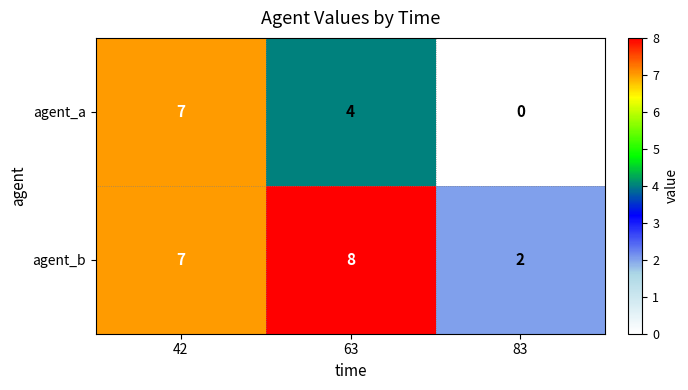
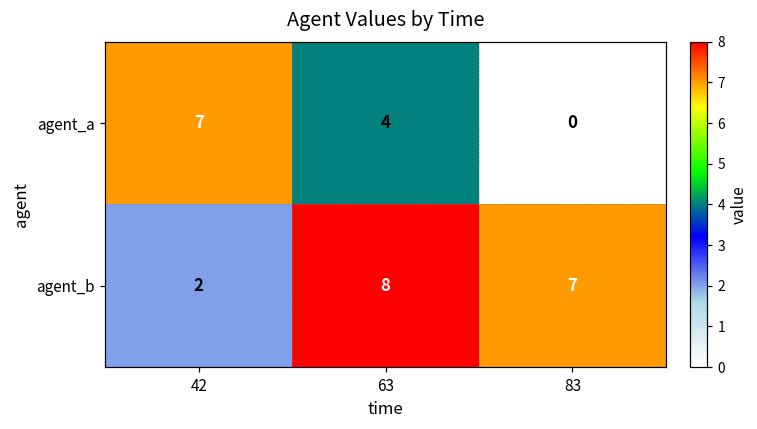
agent_b, 42: 7 -> 2
agent_b, 83: 2 -> 7
